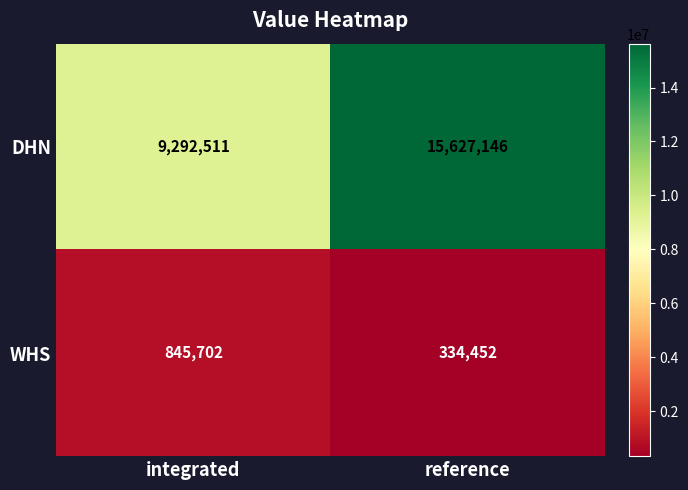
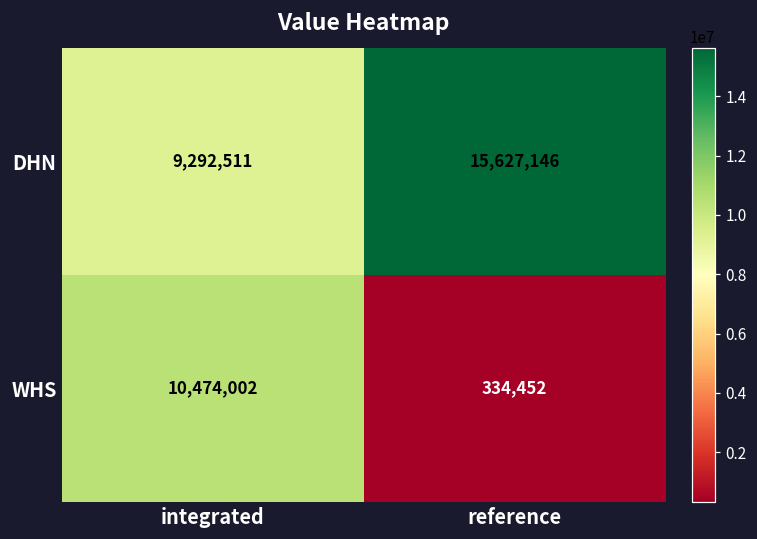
WHS, integrated: 845,702 -> 10,474,002
